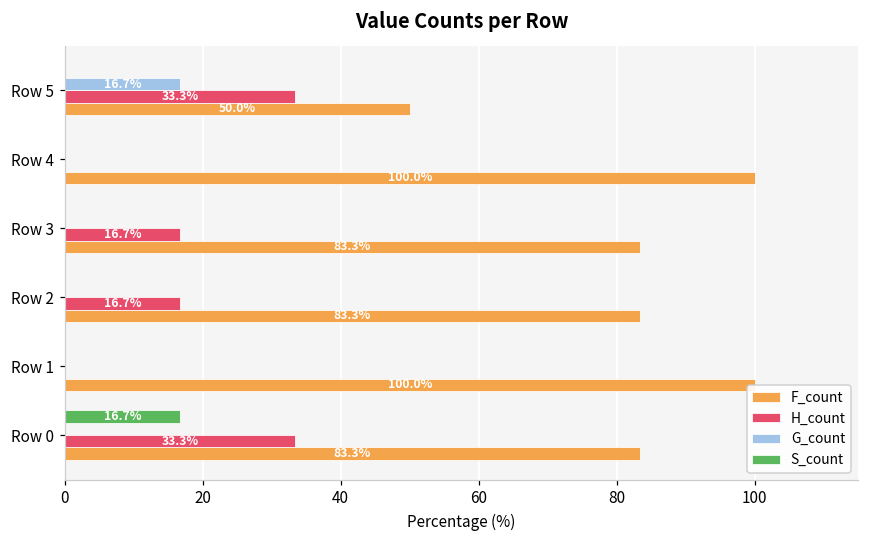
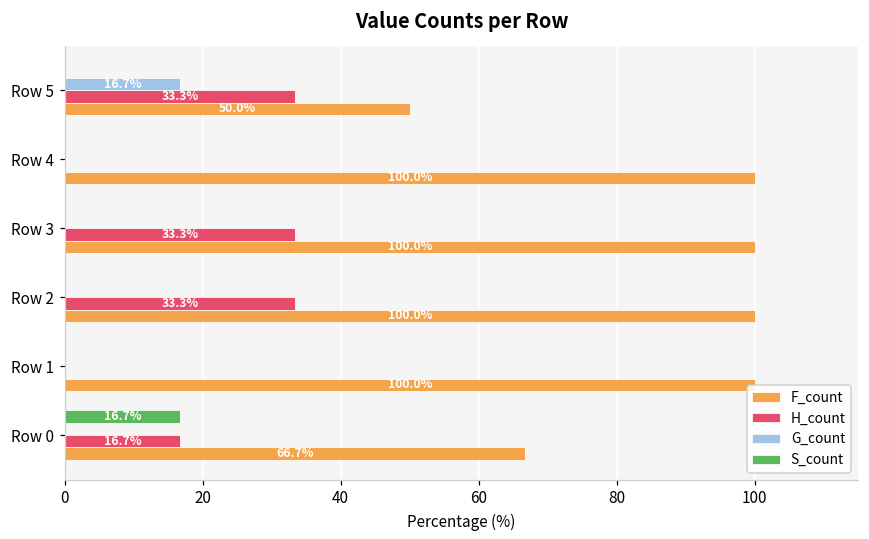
H_count, Row 3: 16.7% -> 33.3%
F_count, Row 3: 83.3% -> 100.0%
H_count, Row 2: 16.7% -> 33.3%
F_count, Row 2: 83.3% -> 100.0%
H_count, Row 0: 33.3% -> 16.7%
F_count, Row 0: 83.3% -> 66.7%
